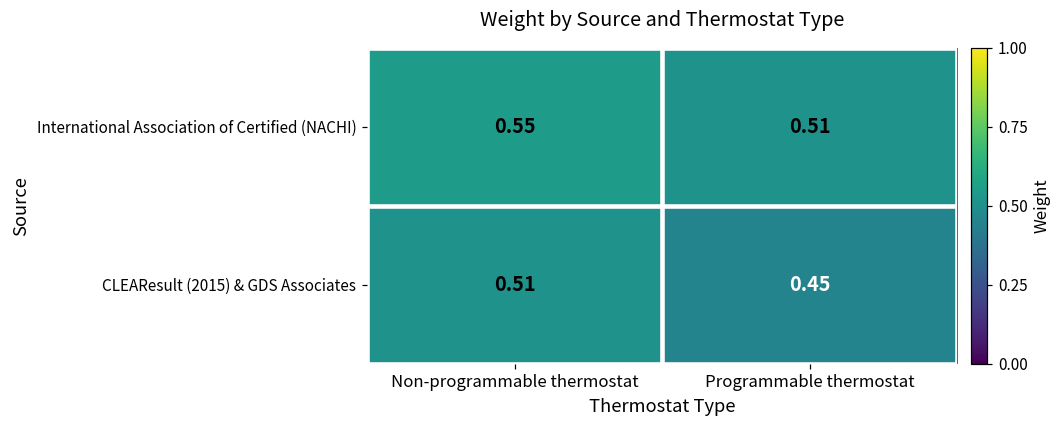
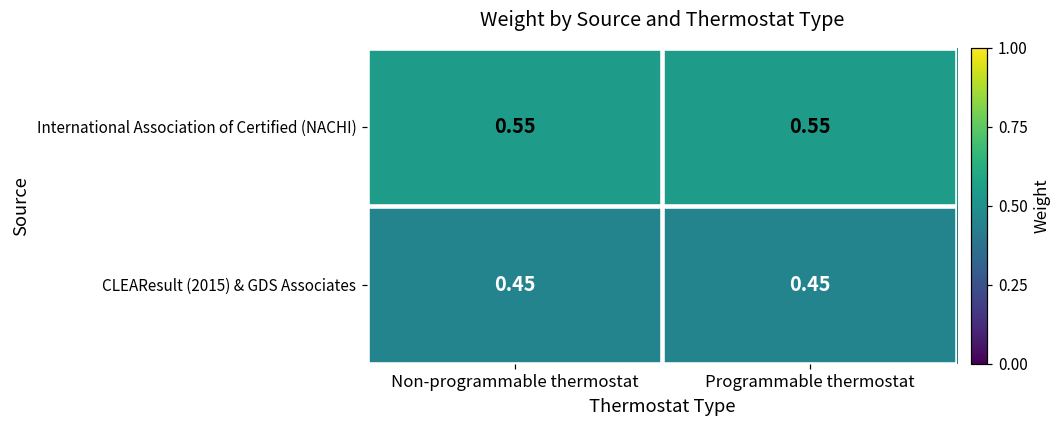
International Association of Certified (NACHI), Programmable thermostat: 0.51 -> 0.55
CLEAResult (2015) & GDS Associates, Non-programmable thermostat: 0.51 -> 0.45
